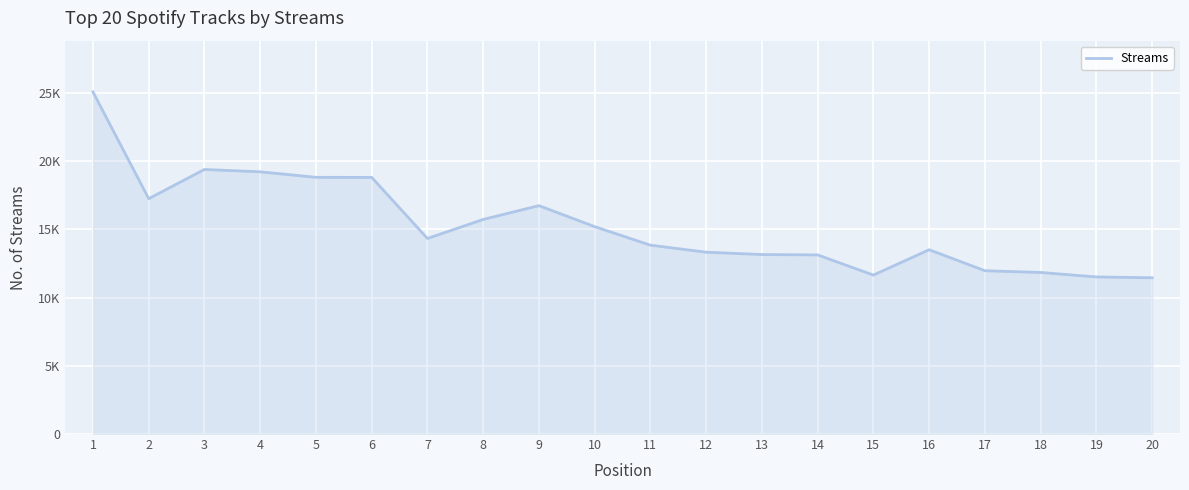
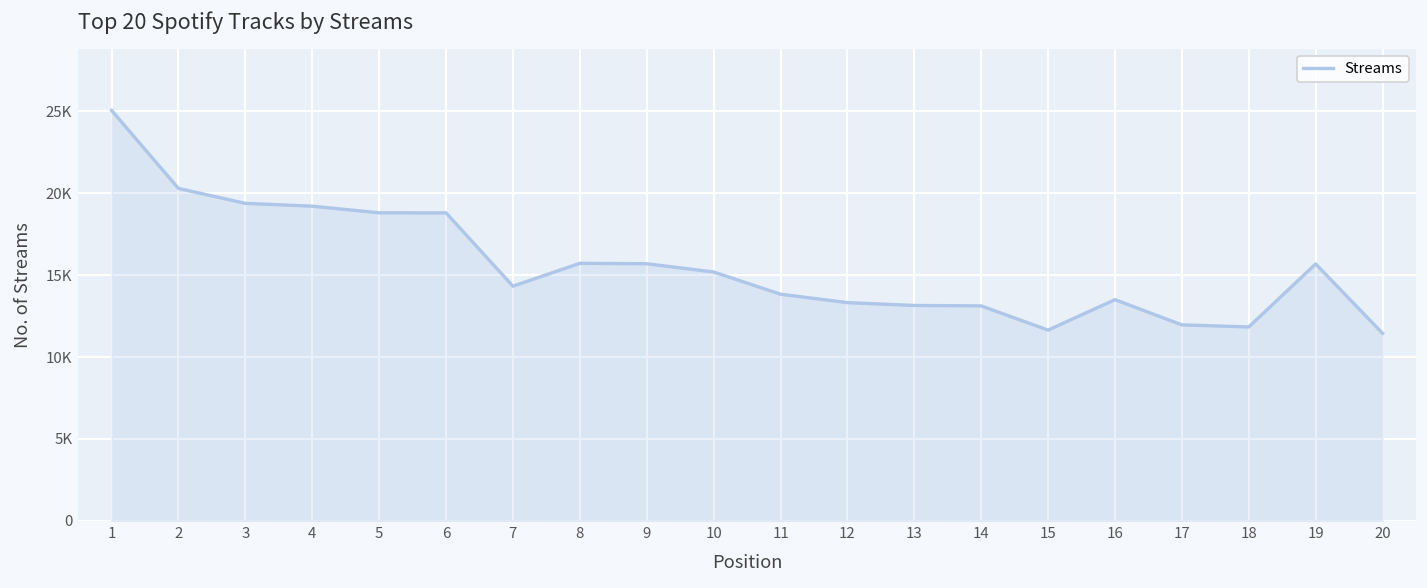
2: 17200 -> 20300
9: 16700 -> 15700
19: 11500 -> 15700
